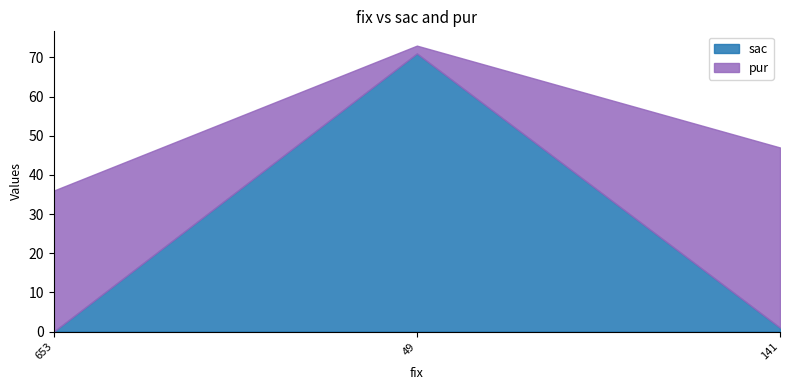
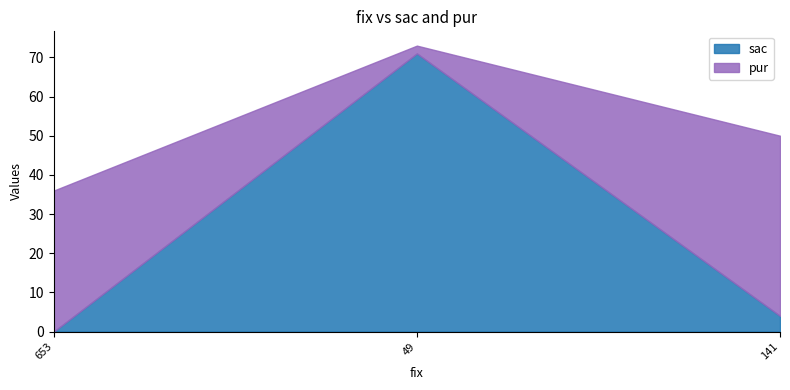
sac, 141: 1 -> 4
